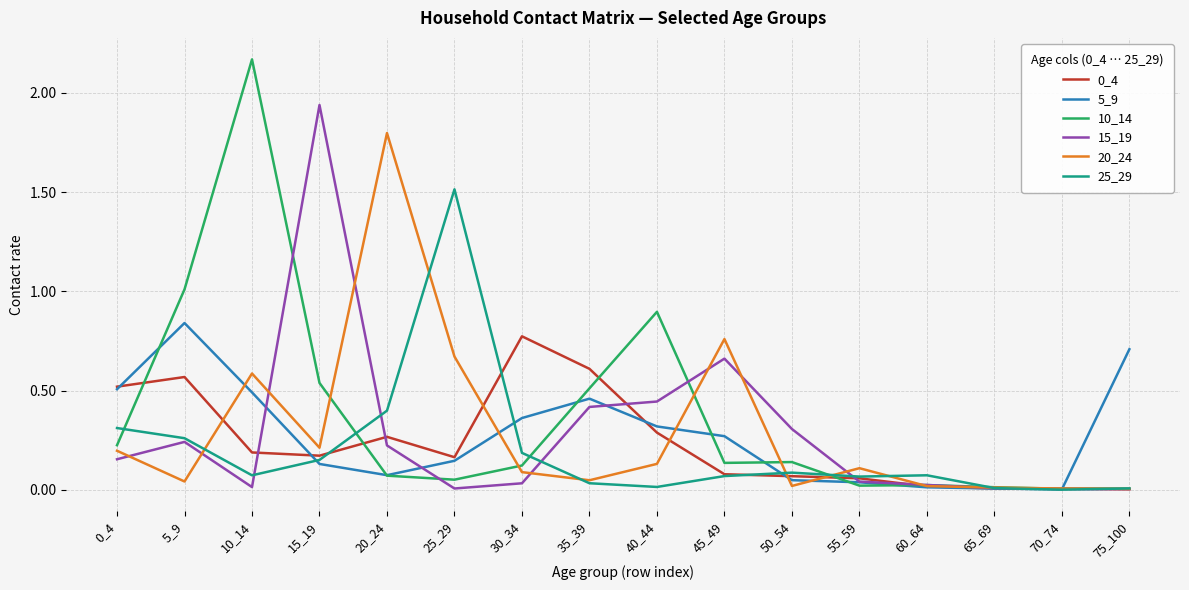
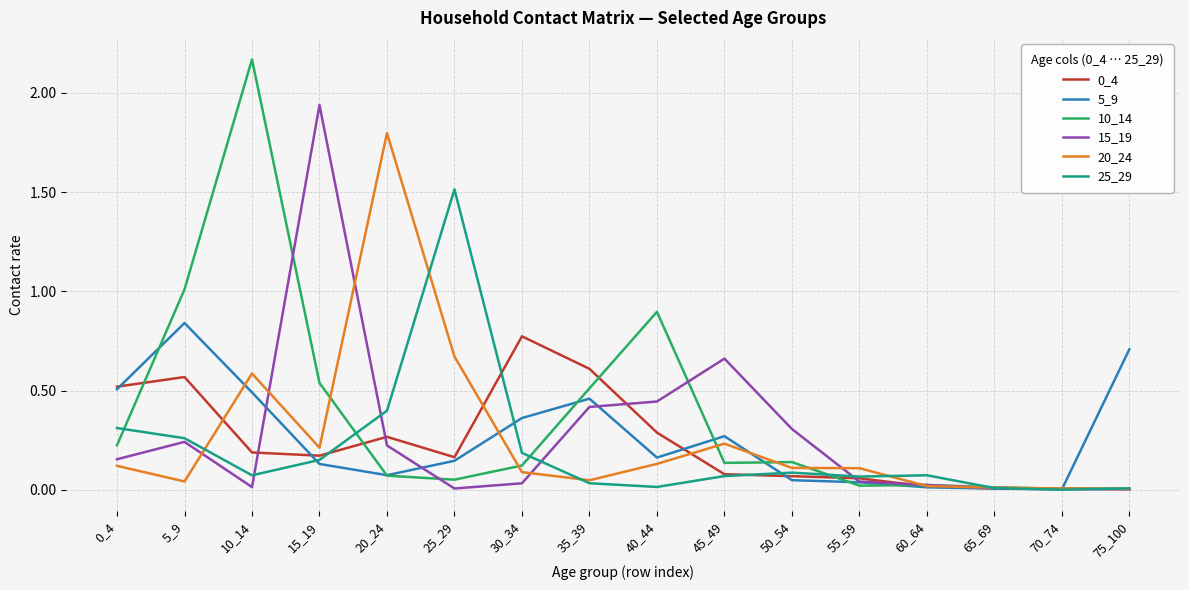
20_24, 0_4: 0.20 -> 0.12
5_9, 40_44: 0.32 -> 0.16
20_24, 45_49: 0.76 -> 0.23
20_24, 50_54: 0.02 -> 0.11
